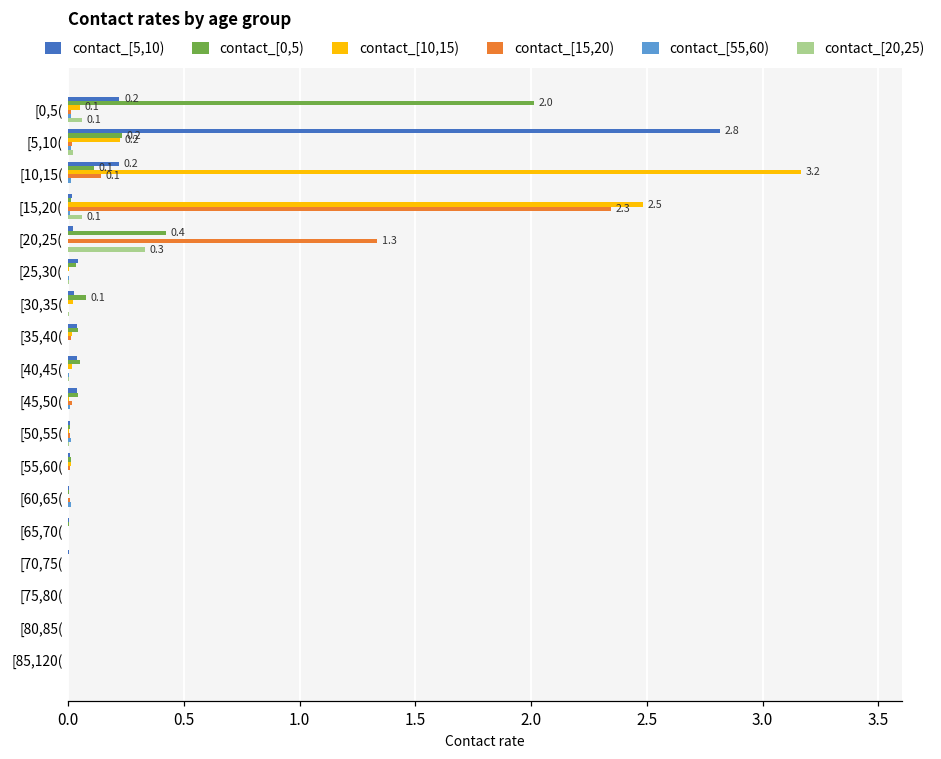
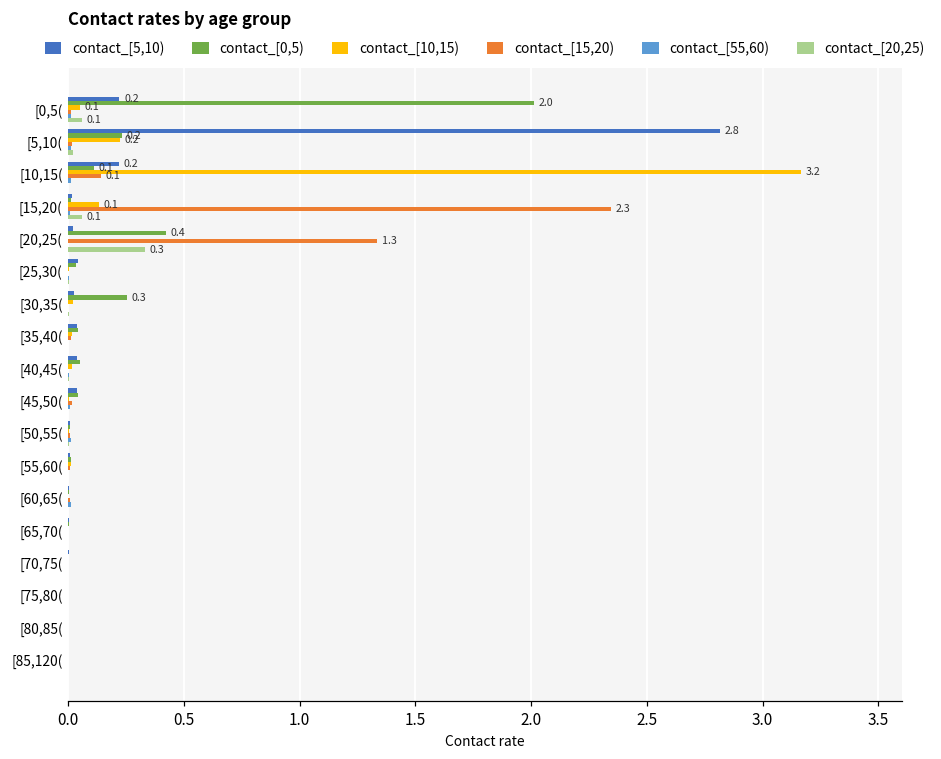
contact_[10,15), [15,20(: 2.5 -> 0.1
contact_[0,5), [30,35(: 0.1 -> 0.3
